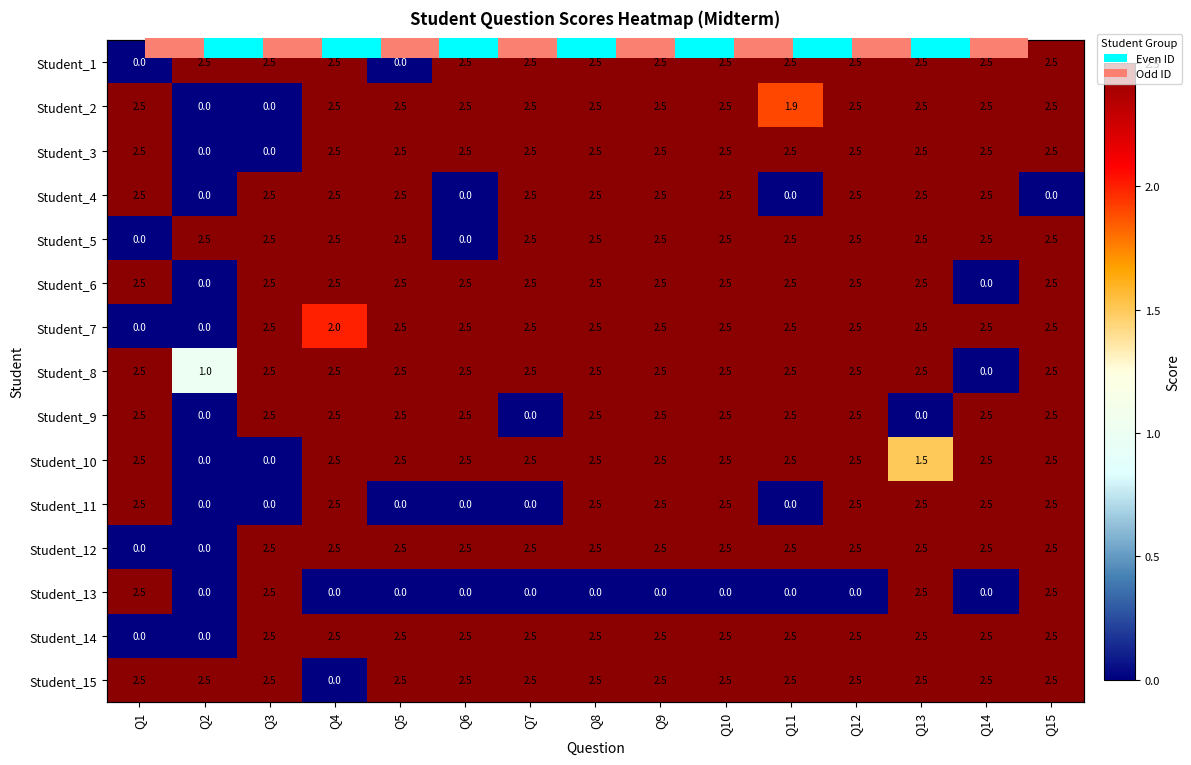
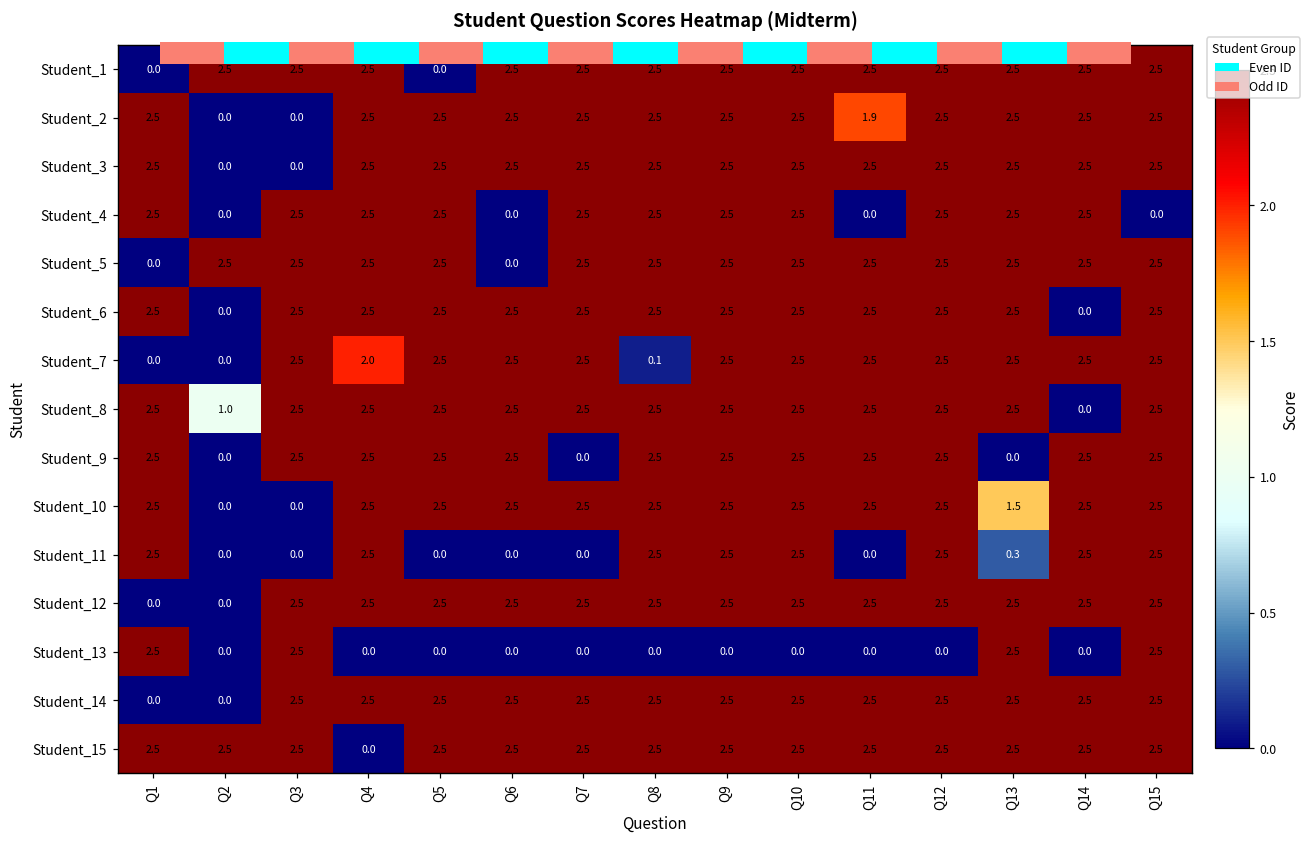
Student_7, Q8: 2.5 -> 0.1
Student_11, Q13: 2.5 -> 0.3
